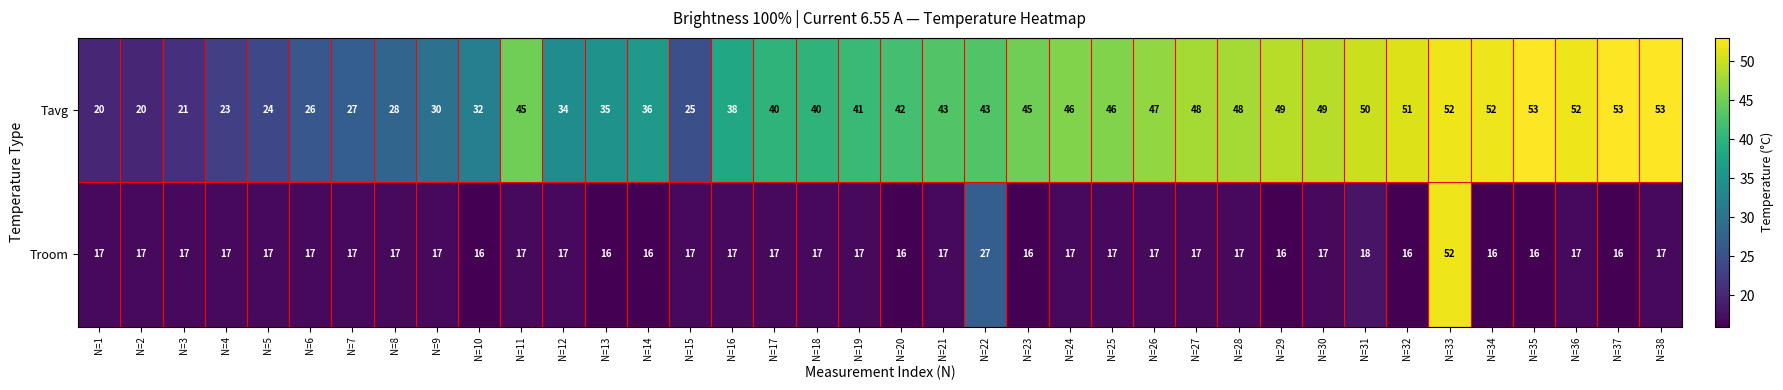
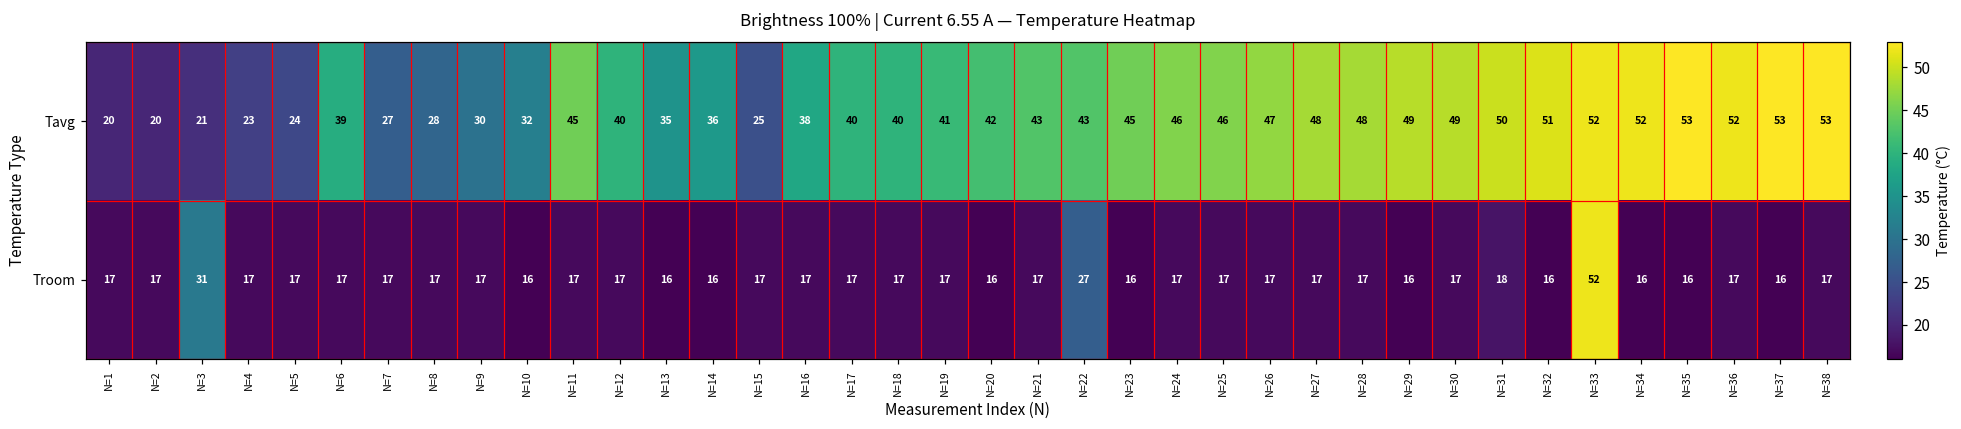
Tavg, N=6: 26 -> 39
Tavg, N=12: 34 -> 40
Troom, N=3: 17 -> 31
